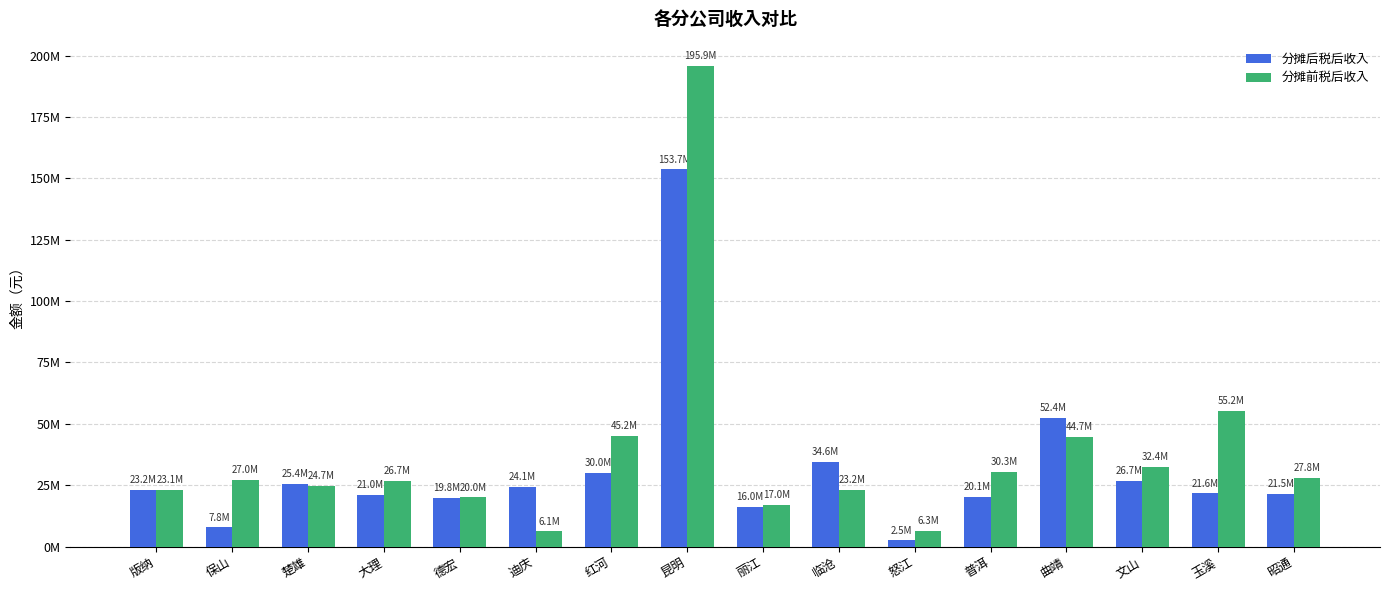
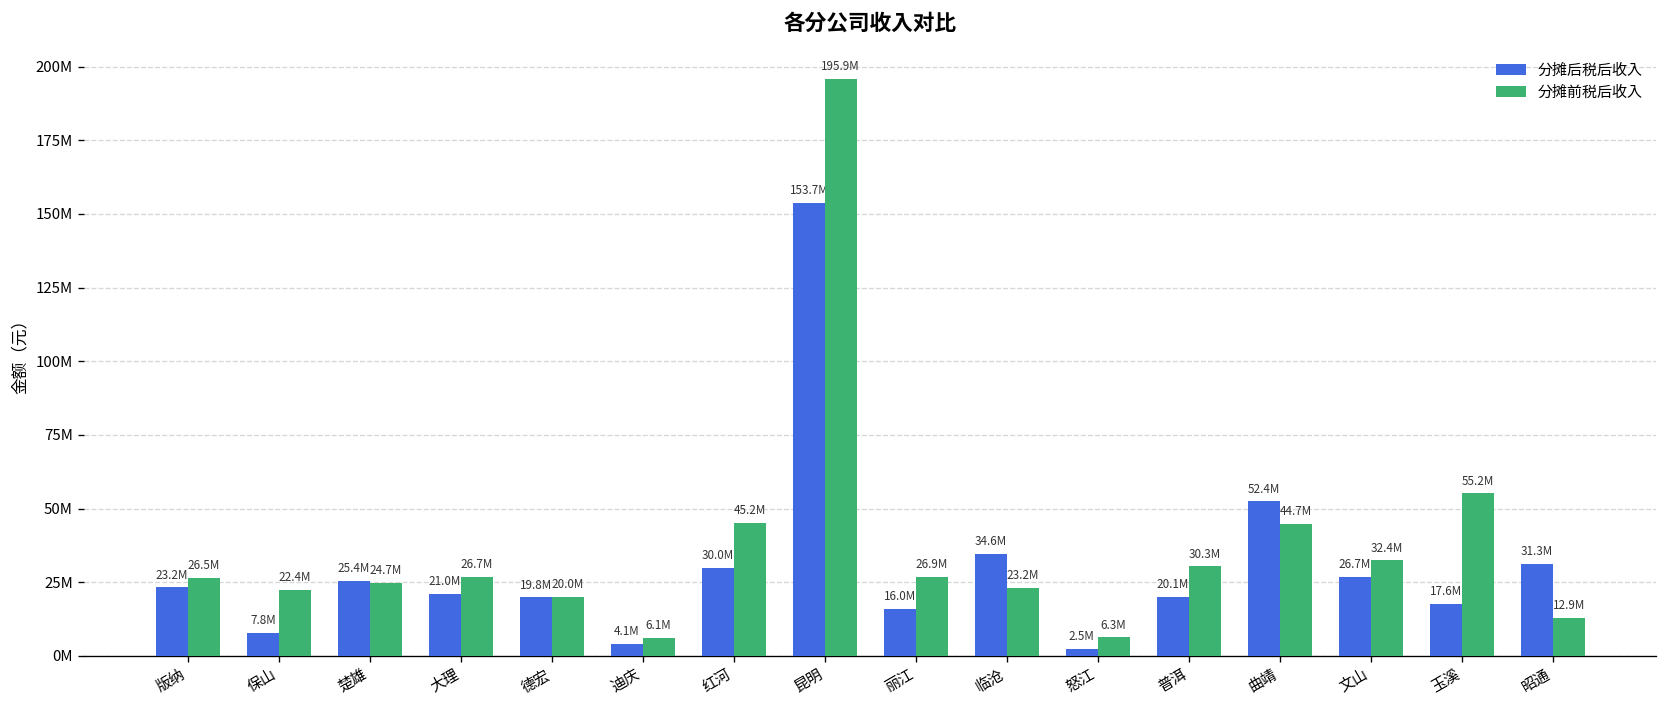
分摊前税后收入, 版纳: 23.1M -> 26.5M
分摊前税后收入, 保山: 27.0M -> 22.4M
分摊后税后收入, 迪庆: 24.1M -> 4.1M
分摊前税后收入, 丽江: 17.0M -> 26.9M
分摊后税后收入, 玉溪: 21.6M -> 17.6M
分摊后税后收入, 昭通: 21.5M -> 31.3M
分摊前税后收入, 昭通: 27.8M -> 12.9M
